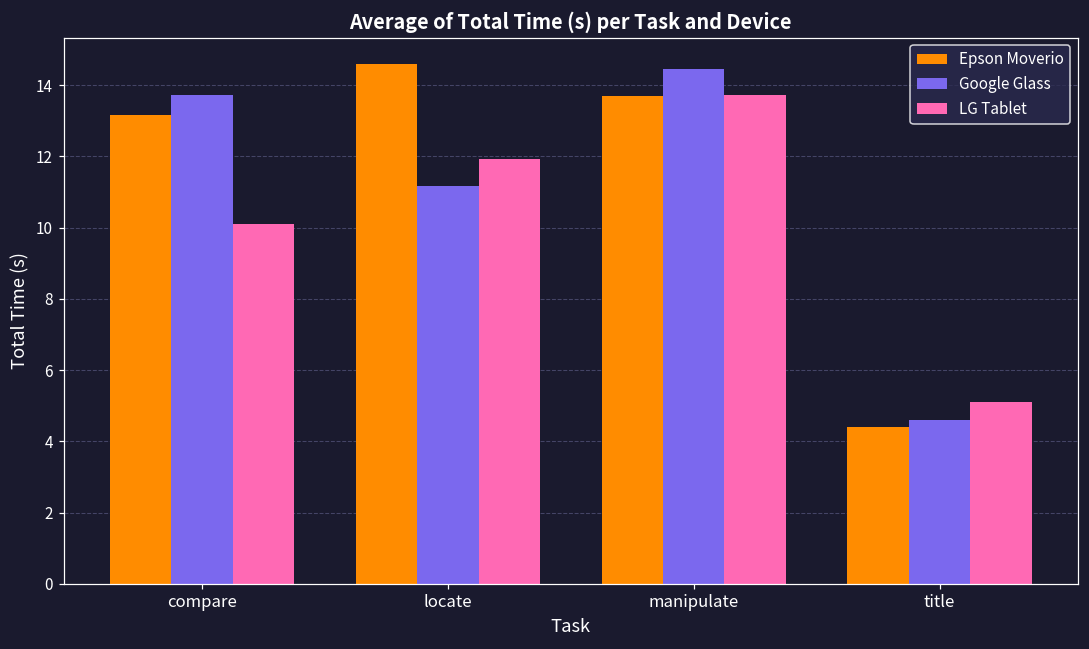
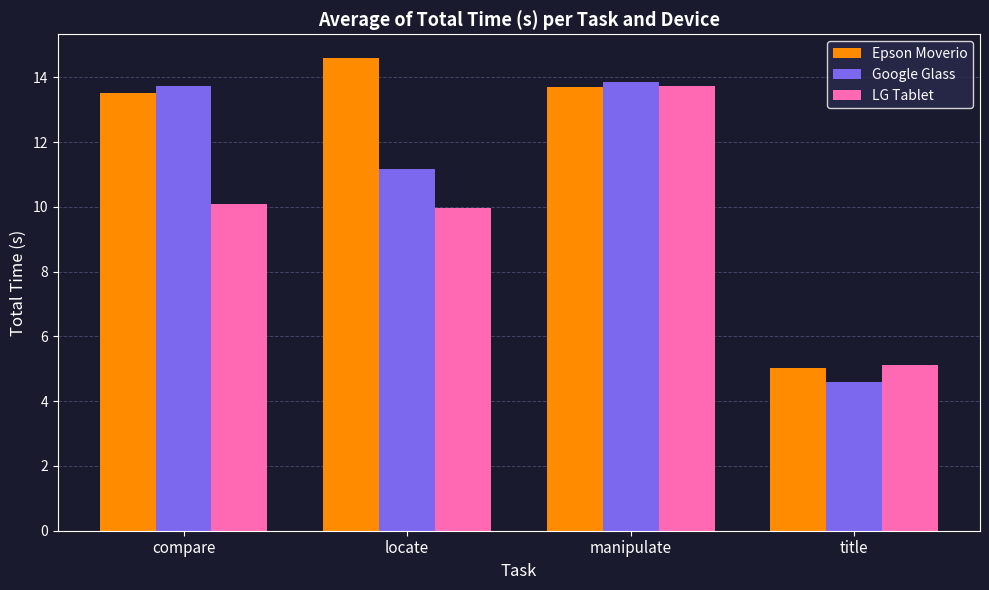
Epson Moverio, compare: 13.1 -> 13.5
LG Tablet, locate: 11.9 -> 10.0
Google Glass, manipulate: 14.4 -> 13.9
Epson Moverio, title: 4.4 -> 5.0
